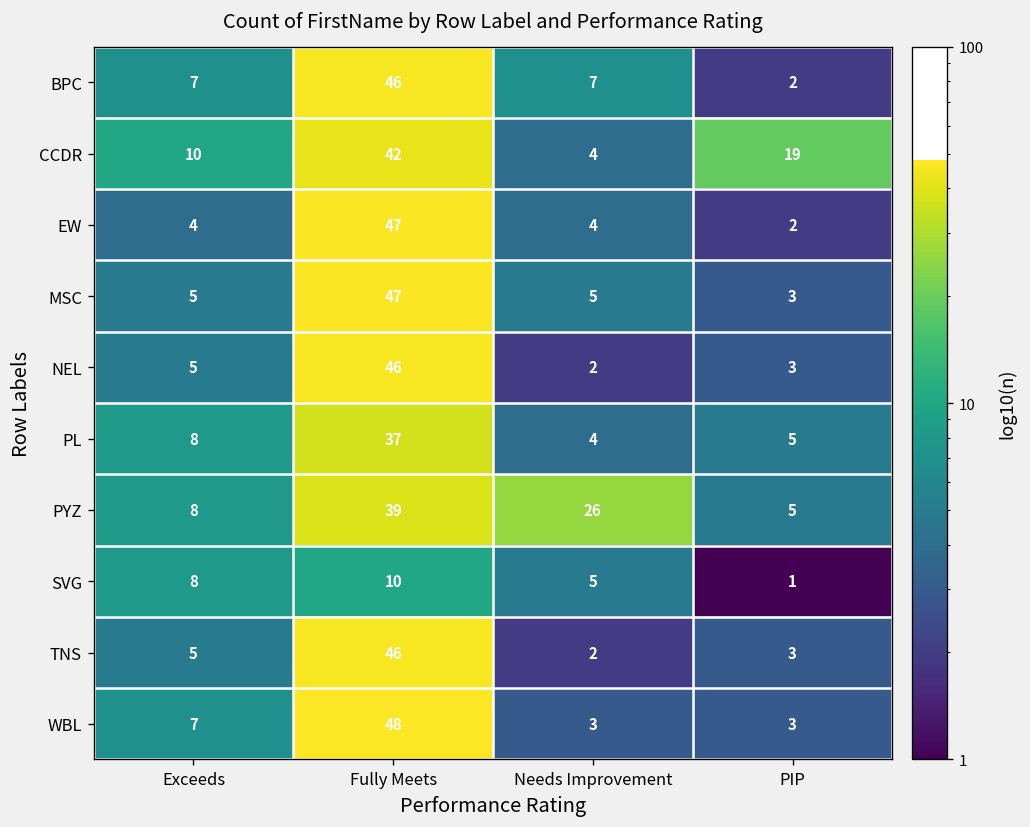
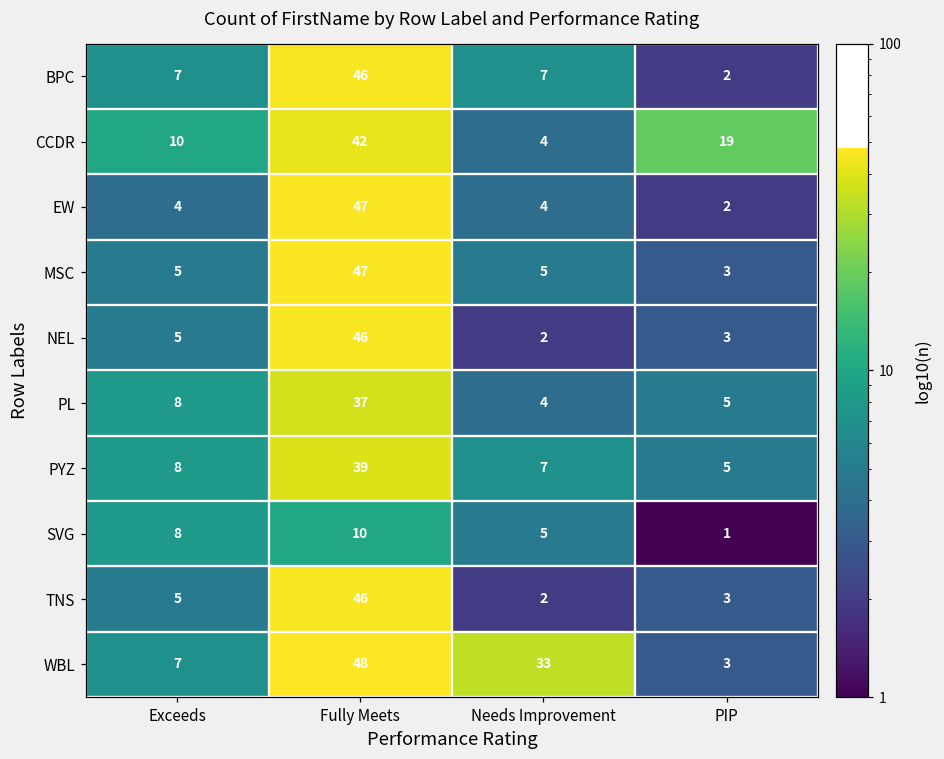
PYZ, Needs Improvement: 26 -> 7
WBL, Needs Improvement: 3 -> 33
